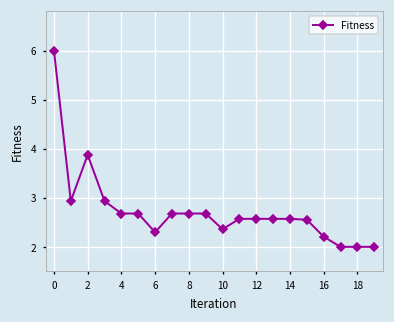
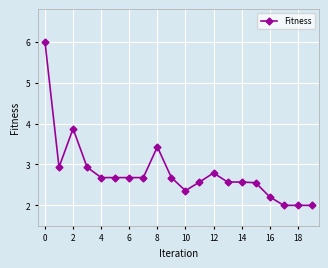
6: 2.3 -> 2.7
8: 2.7 -> 3.4
12: 2.6 -> 2.8
